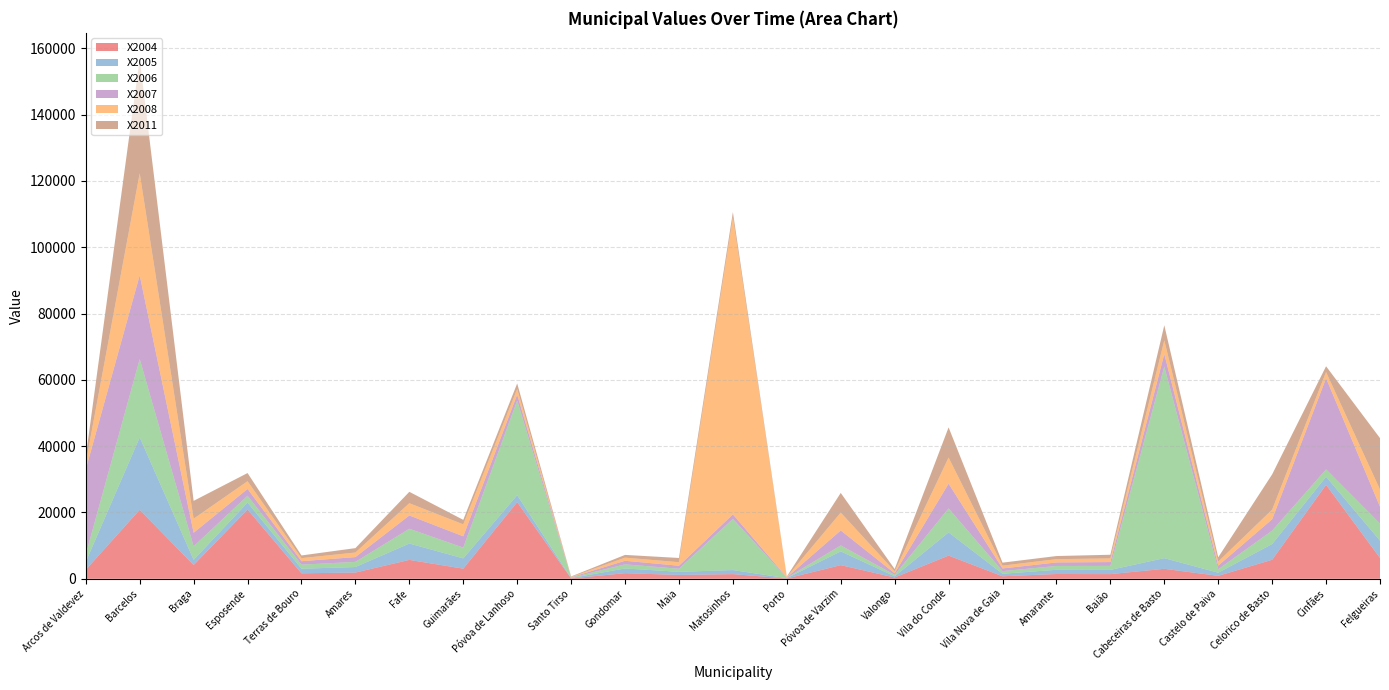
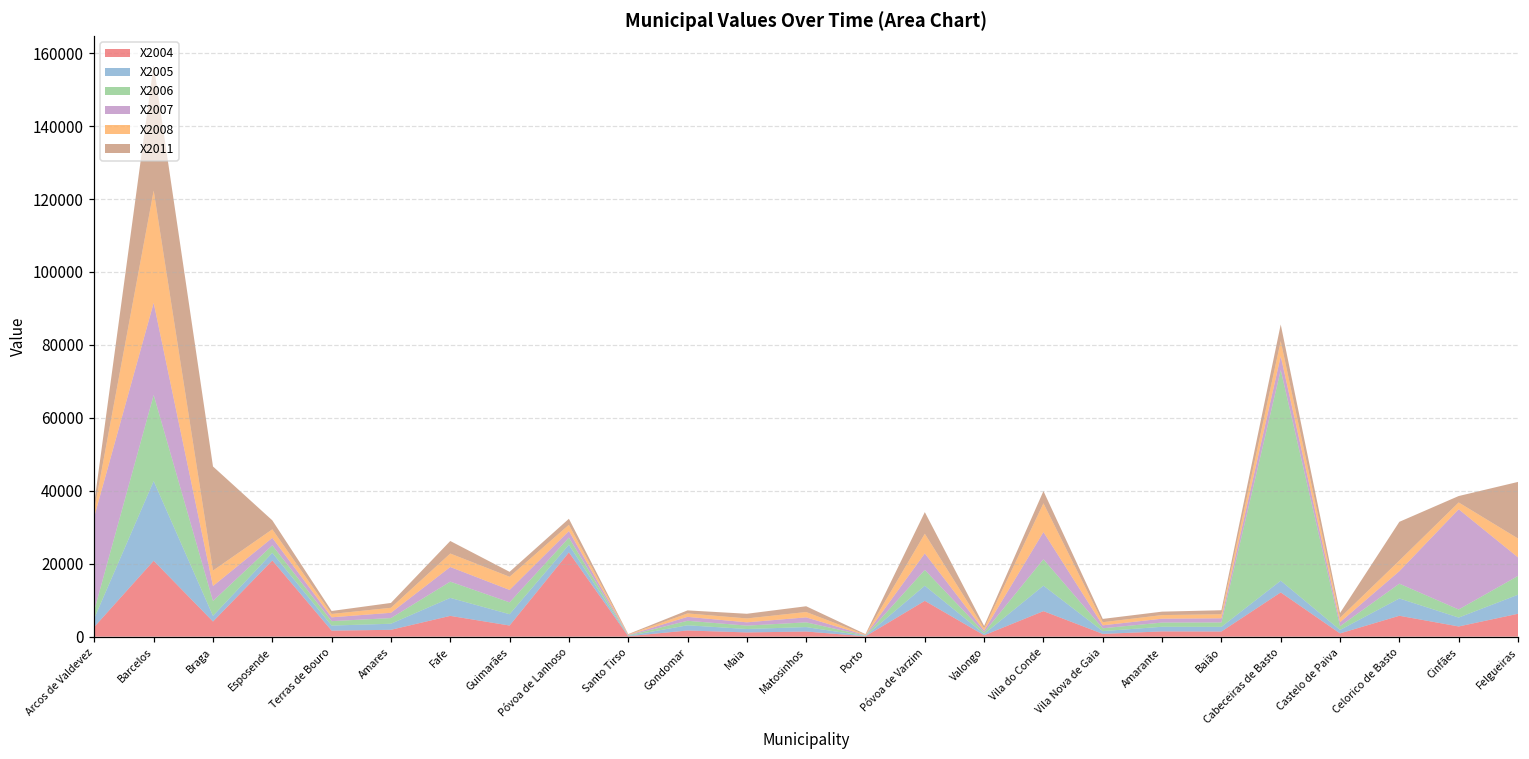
X2011, Braga: 5000 -> 29000
X2006, Póvoa de Lanhoso: 29000 -> 2000
X2006, Matosinhos: 15000 -> 1000
X2008, Matosinhos: 90000 -> 1000
X2004, Póvoa de Varzim: 4000 -> 10000
X2006, Póvoa de Varzim: 2000 -> 4000
X2011, Vila do Conde: 9000 -> 3000
X2004, Cabeceiras de Basto: 3000 -> 12000
X2004, Cinfães: 28000 -> 3000
